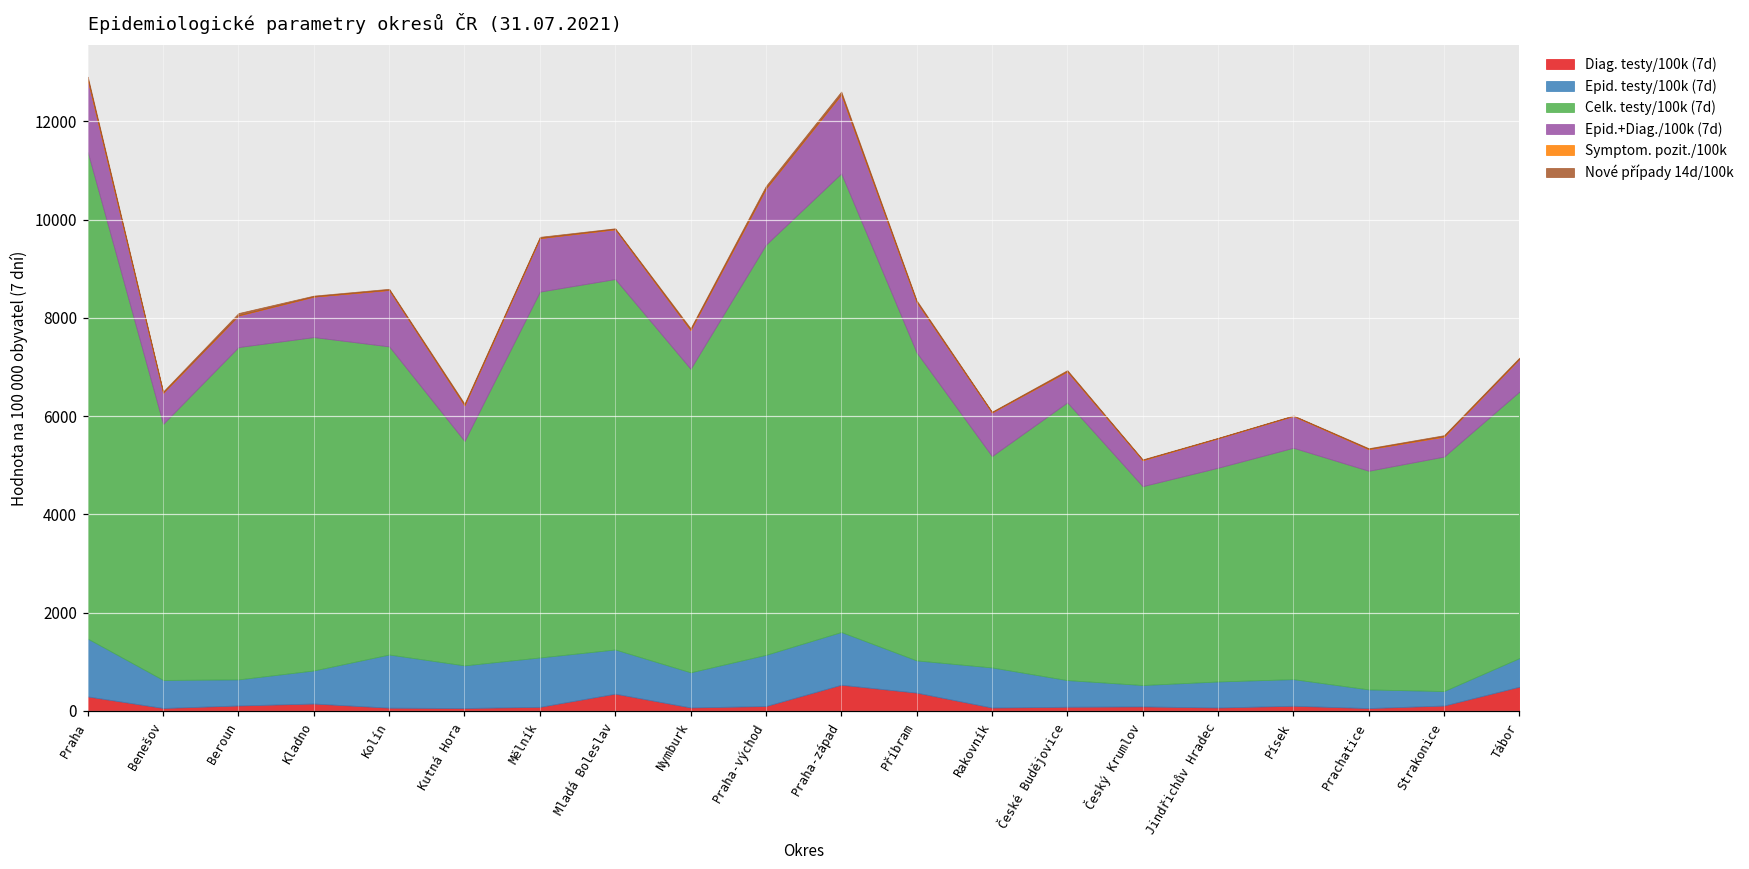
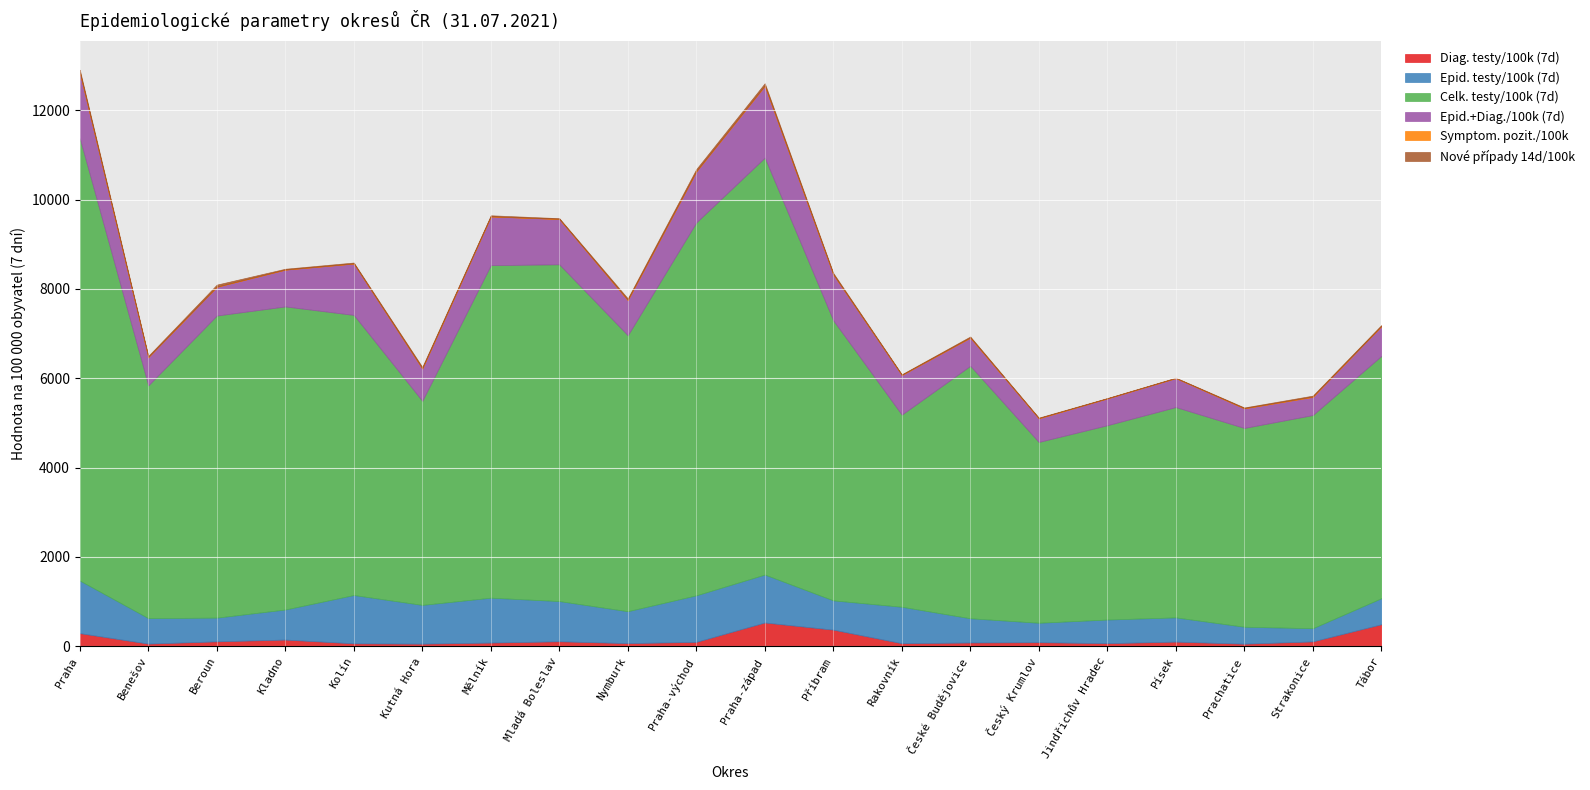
Diag. testy/100k (7d), Mladá Boleslav: 400 -> 100
